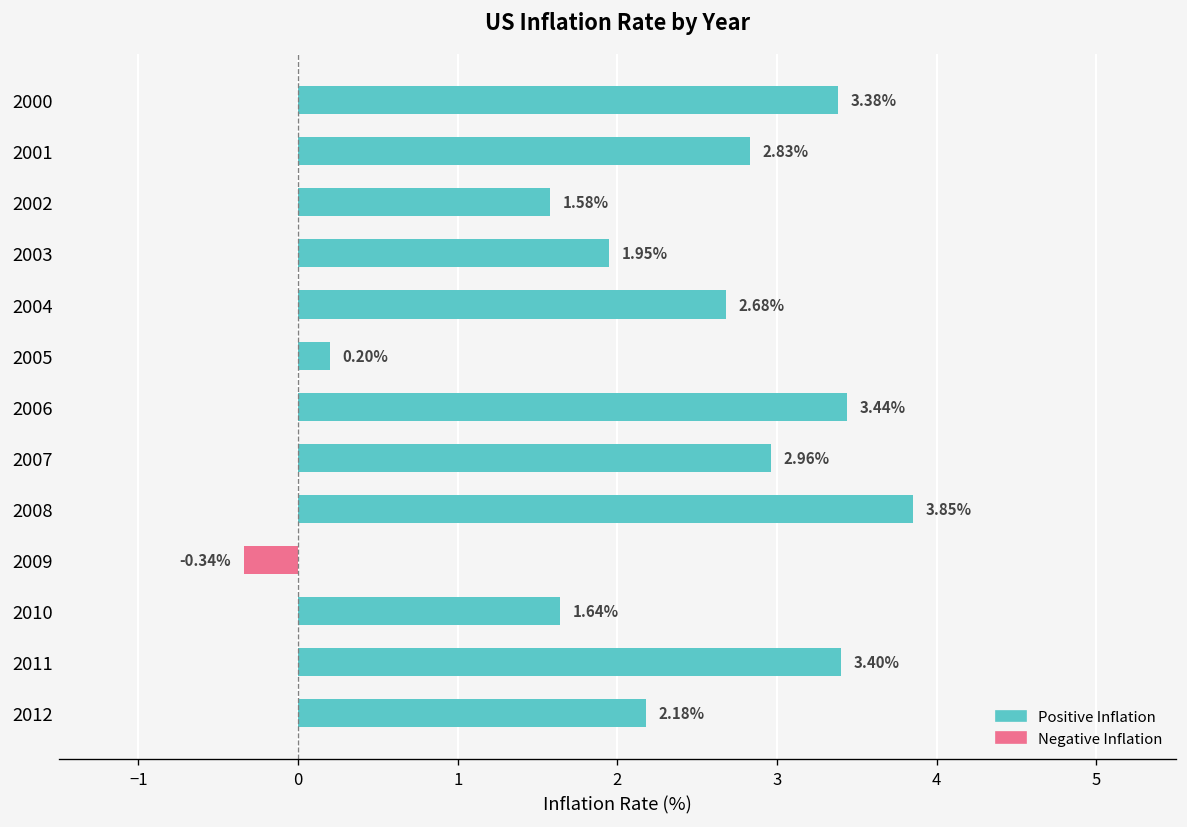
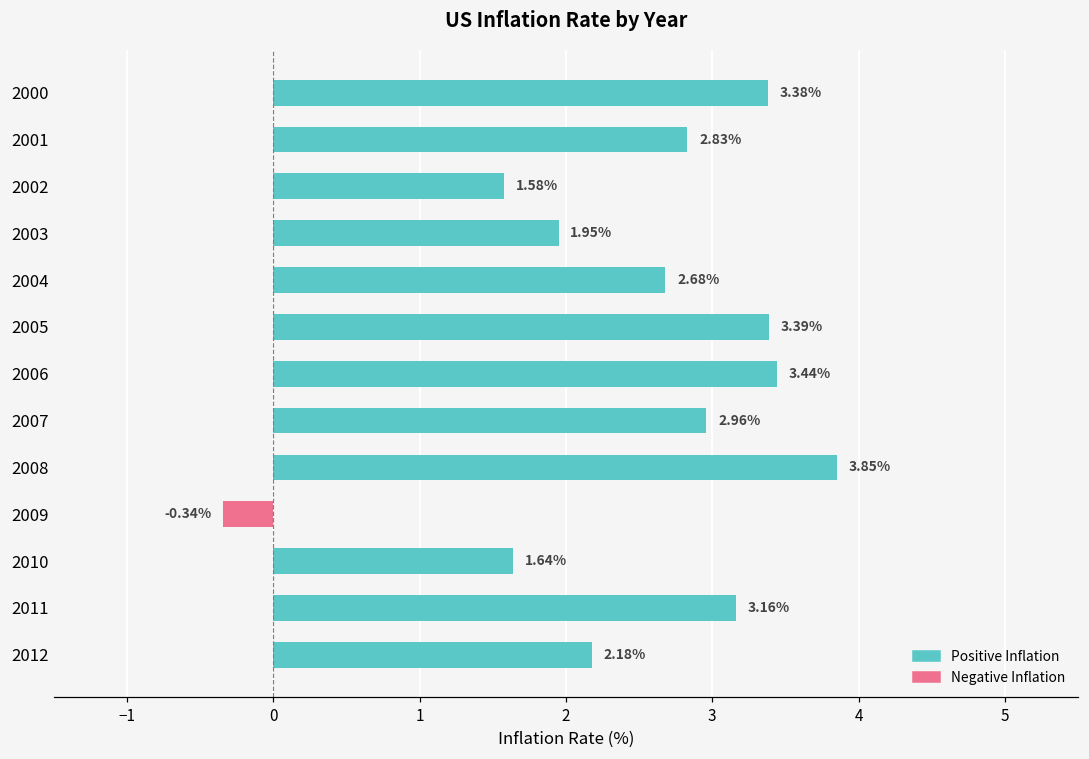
Positive Inflation, 2005: 0.20% -> 3.39%
Positive Inflation, 2011: 3.40% -> 3.16%
